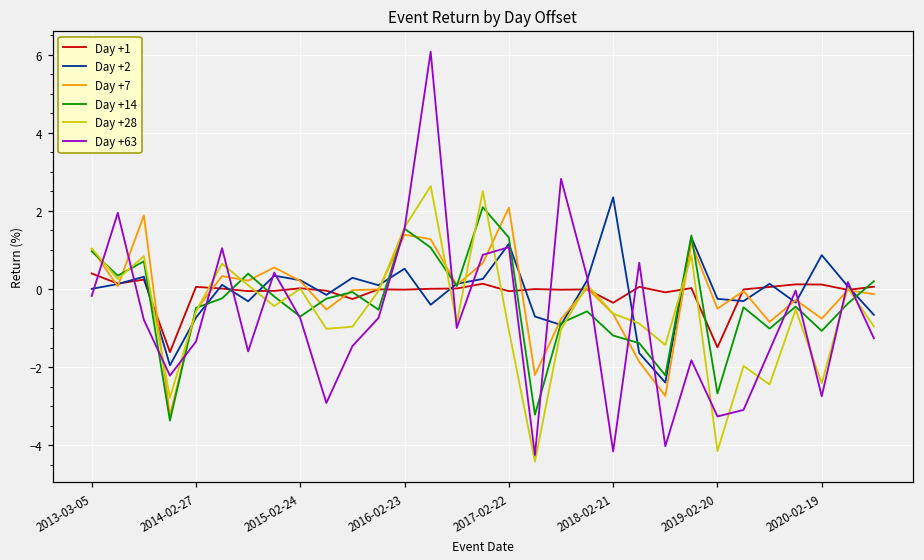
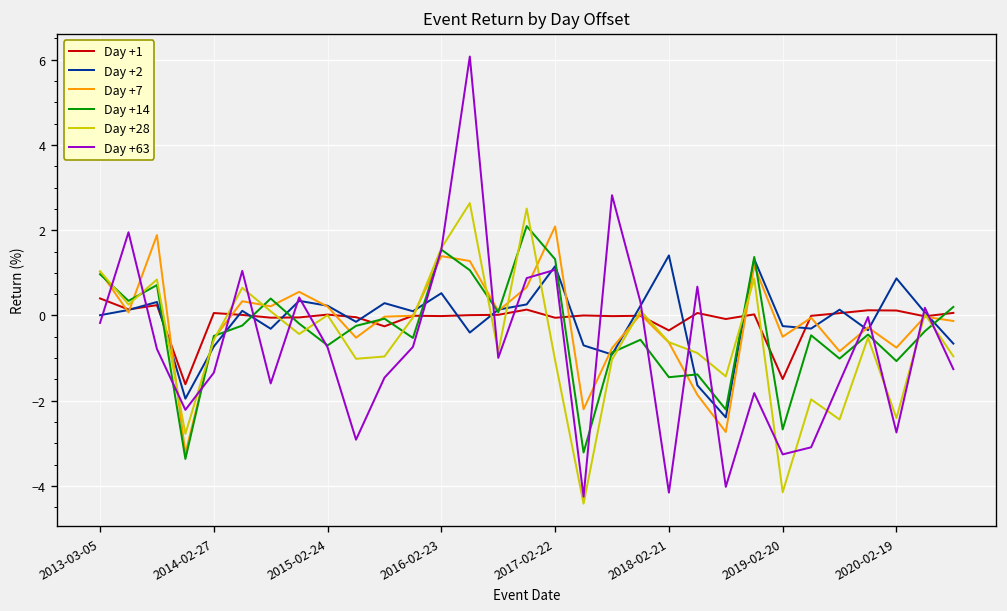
Day +2, 2018-02-21: 2.3 -> 1.4
Day +14, 2018-02-21: -1.2 -> -1.4
